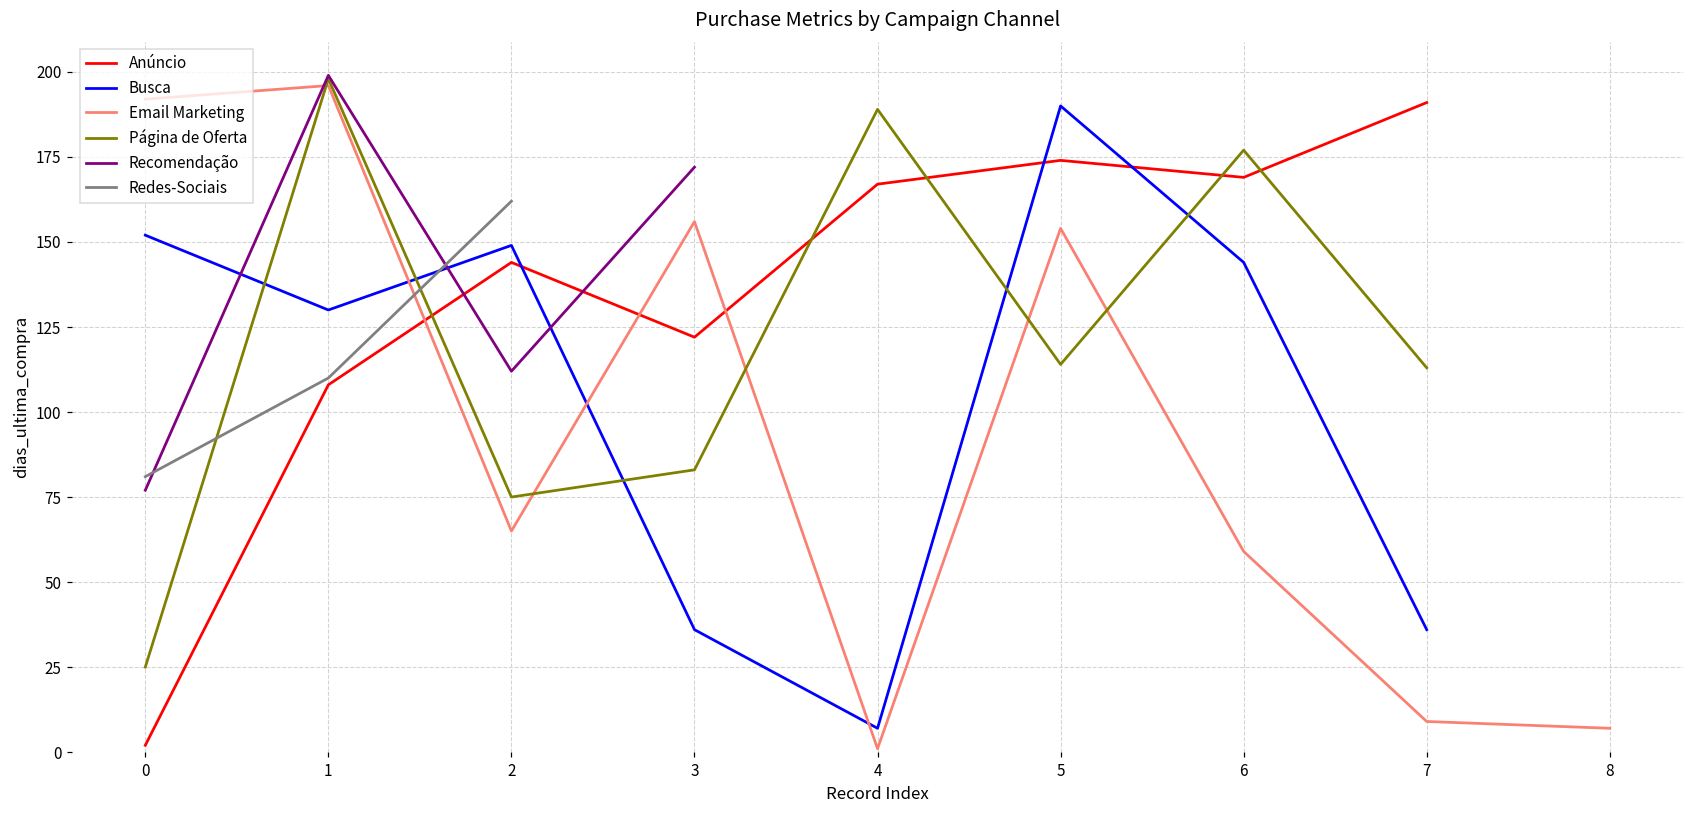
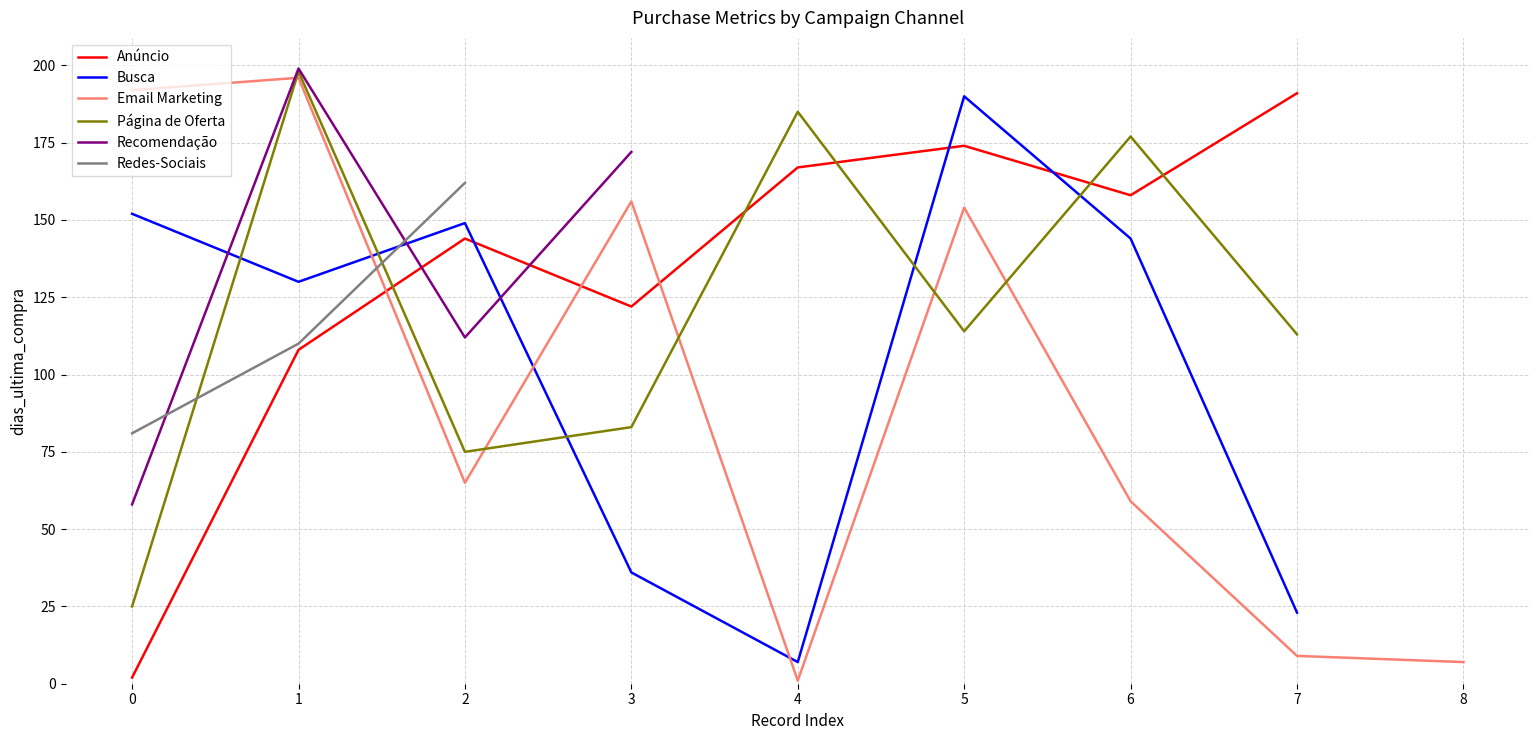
Recomendação, 0: 77 -> 58
Página de Oferta, 4: 189 -> 185
Anúncio, 6: 169 -> 158
Busca, 7: 36 -> 23
